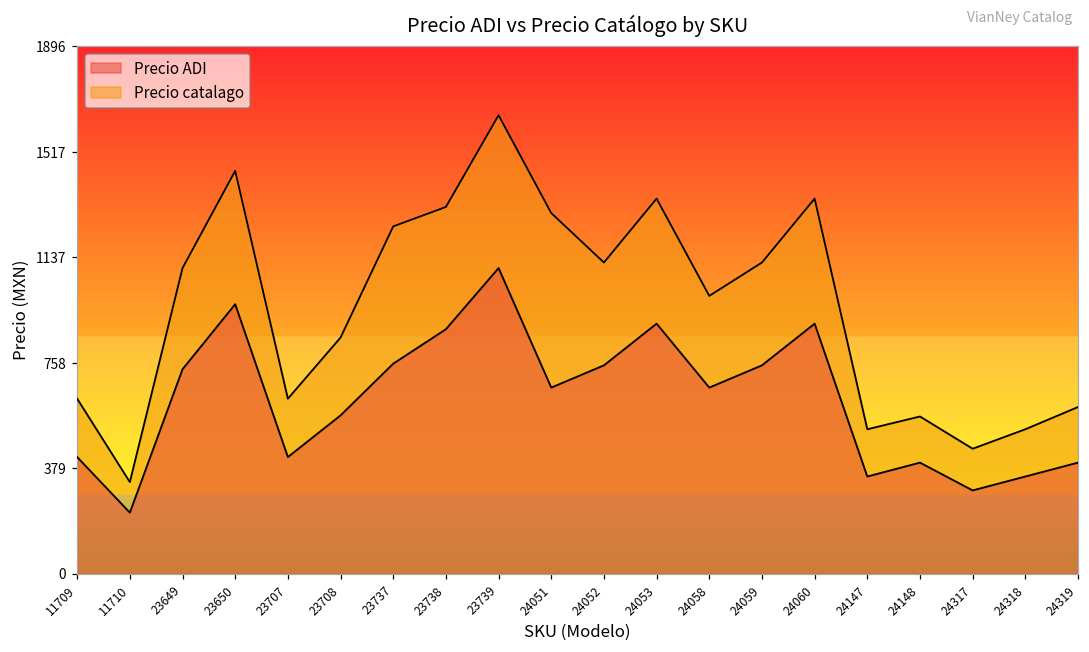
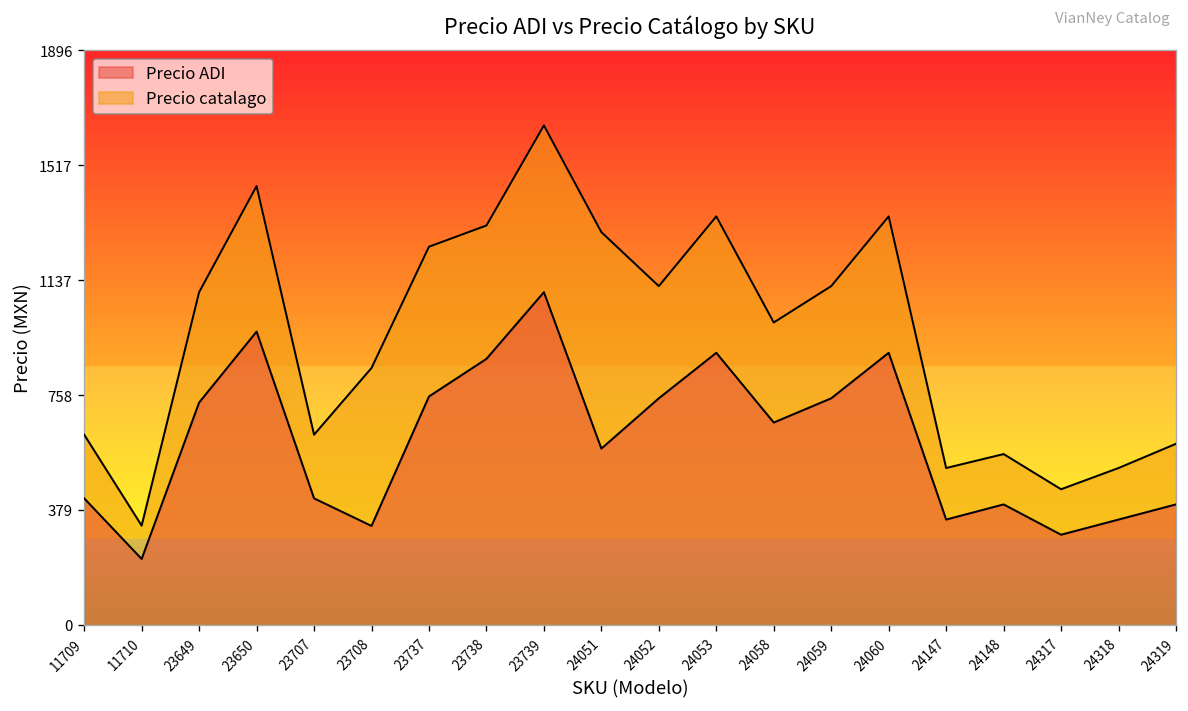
Precio ADI, 23708: 570 -> 330
Precio ADI, 24051: 670 -> 580
